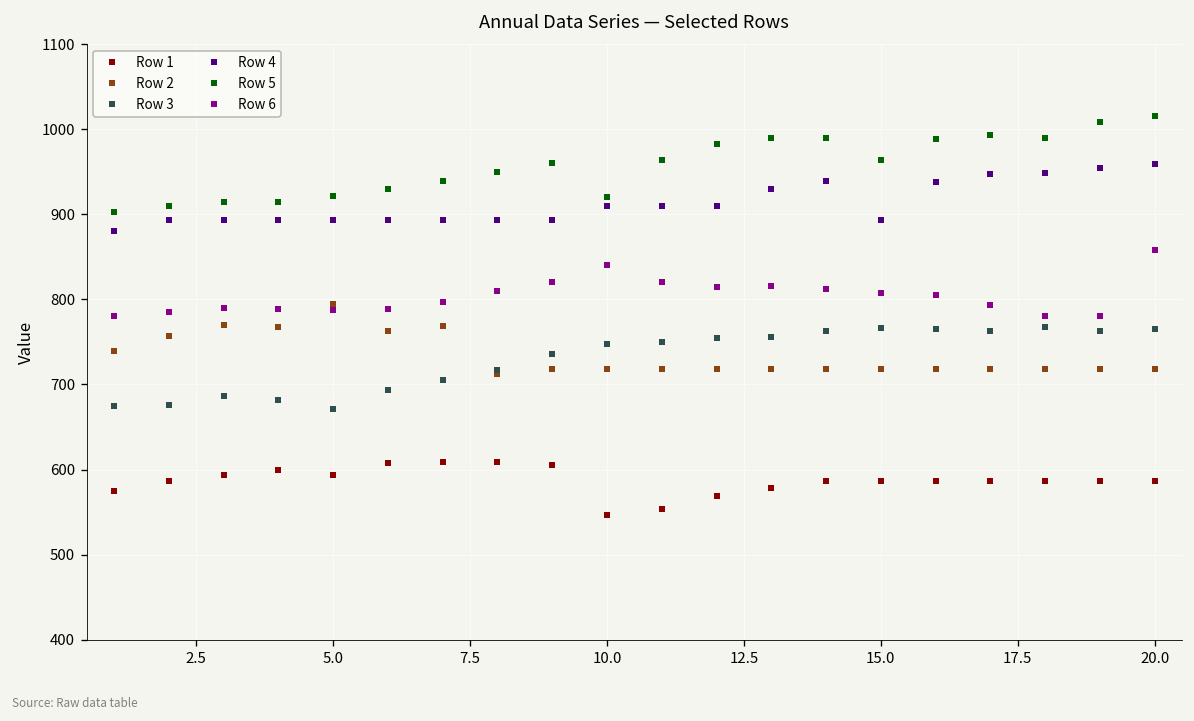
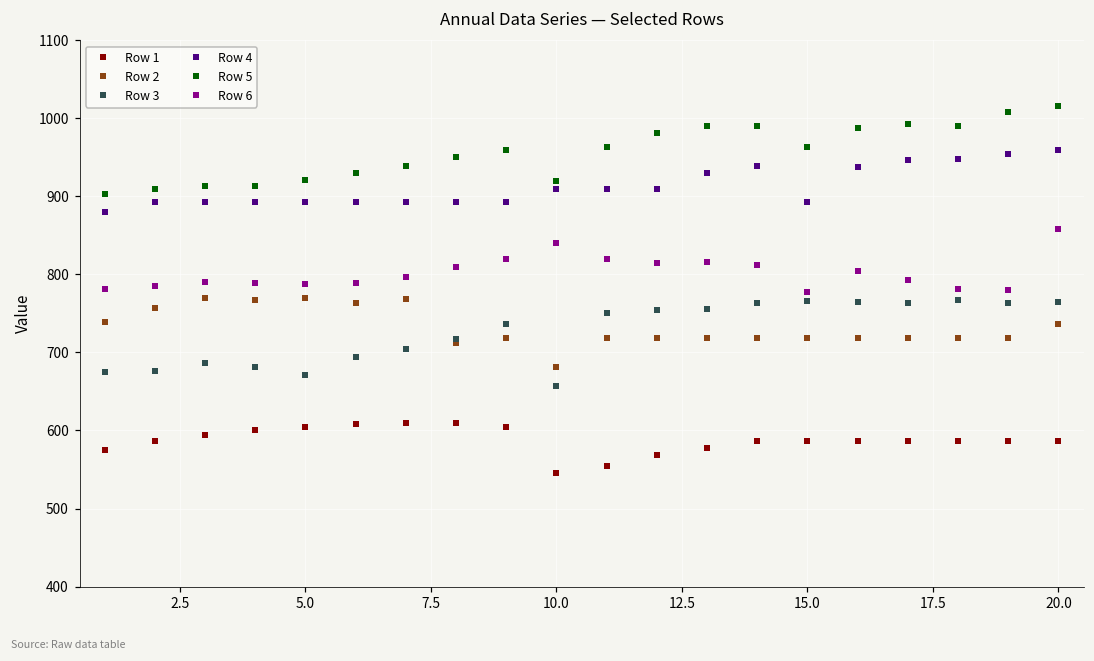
Row 1, 5.0: 590 -> 610
Row 2, 5.0: 790 -> 770
Row 2, 10.0: 720 -> 680
Row 3, 10.0: 750 -> 660
Row 6, 15.0: 810 -> 780
Row 2, 20.0: 720 -> 740
